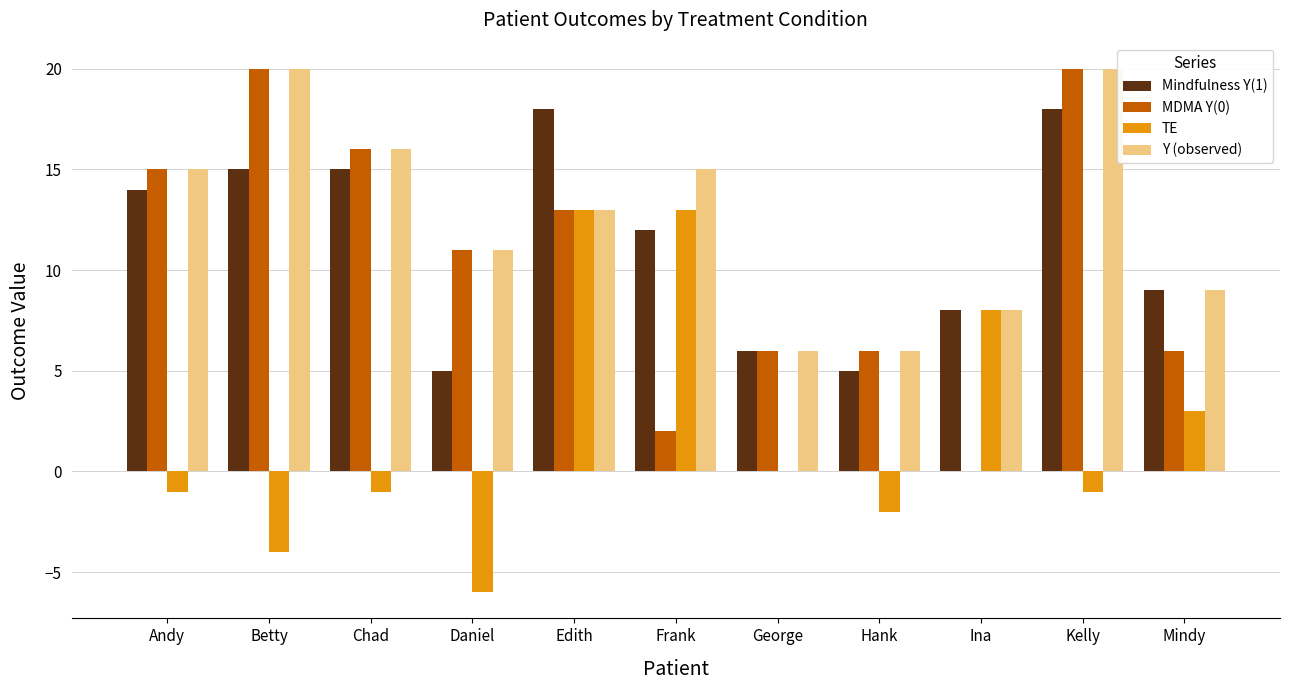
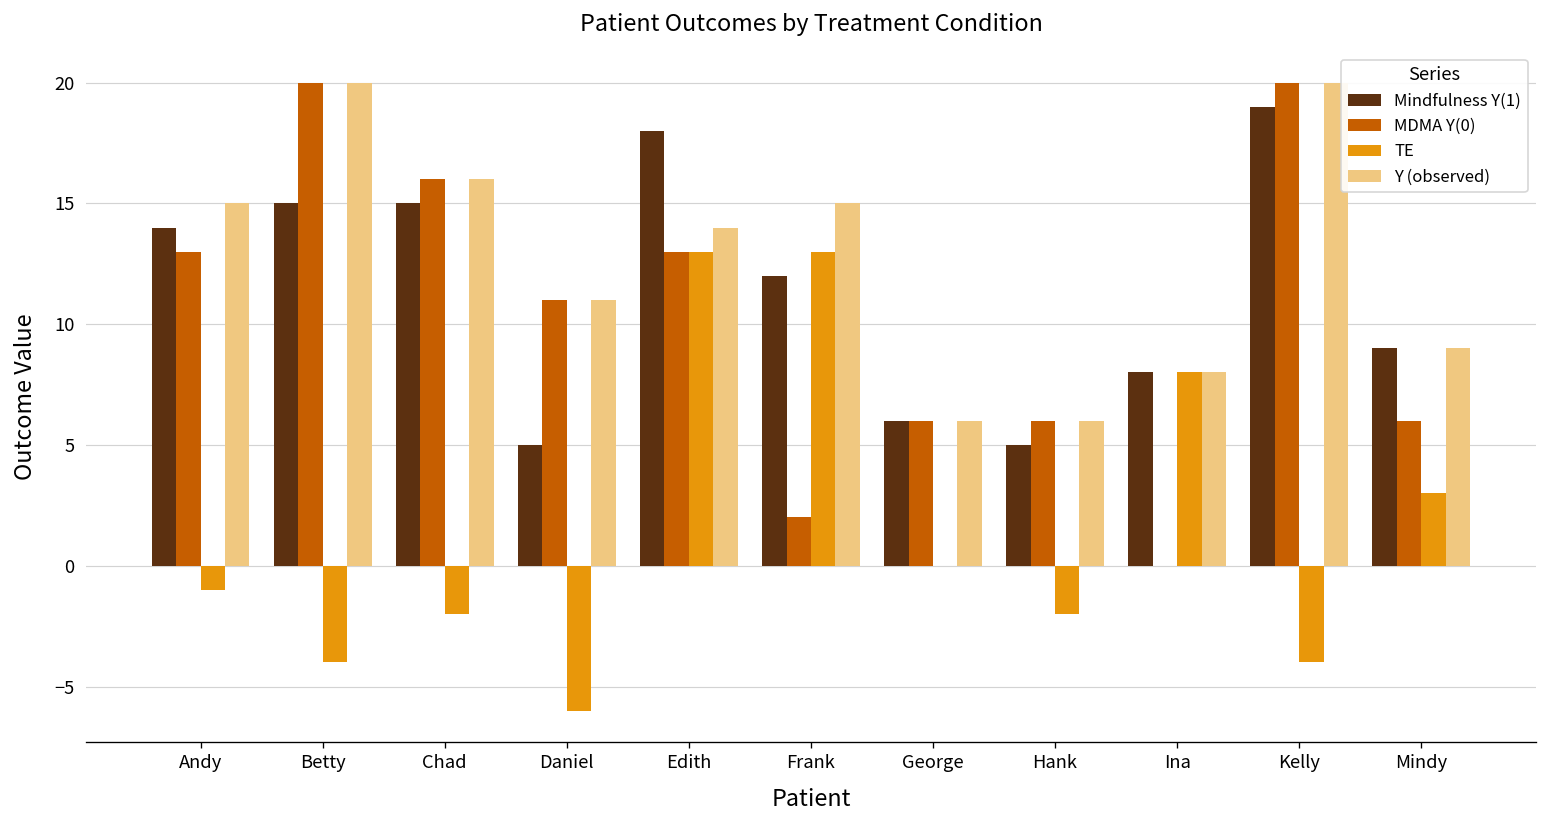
MDMA Y(0), Andy: 15 -> 13
TE, Chad: -1 -> -2
Y (observed), Edith: 13 -> 14
Mindfulness Y(1), Kelly: 18 -> 19
TE, Kelly: -1 -> -4
